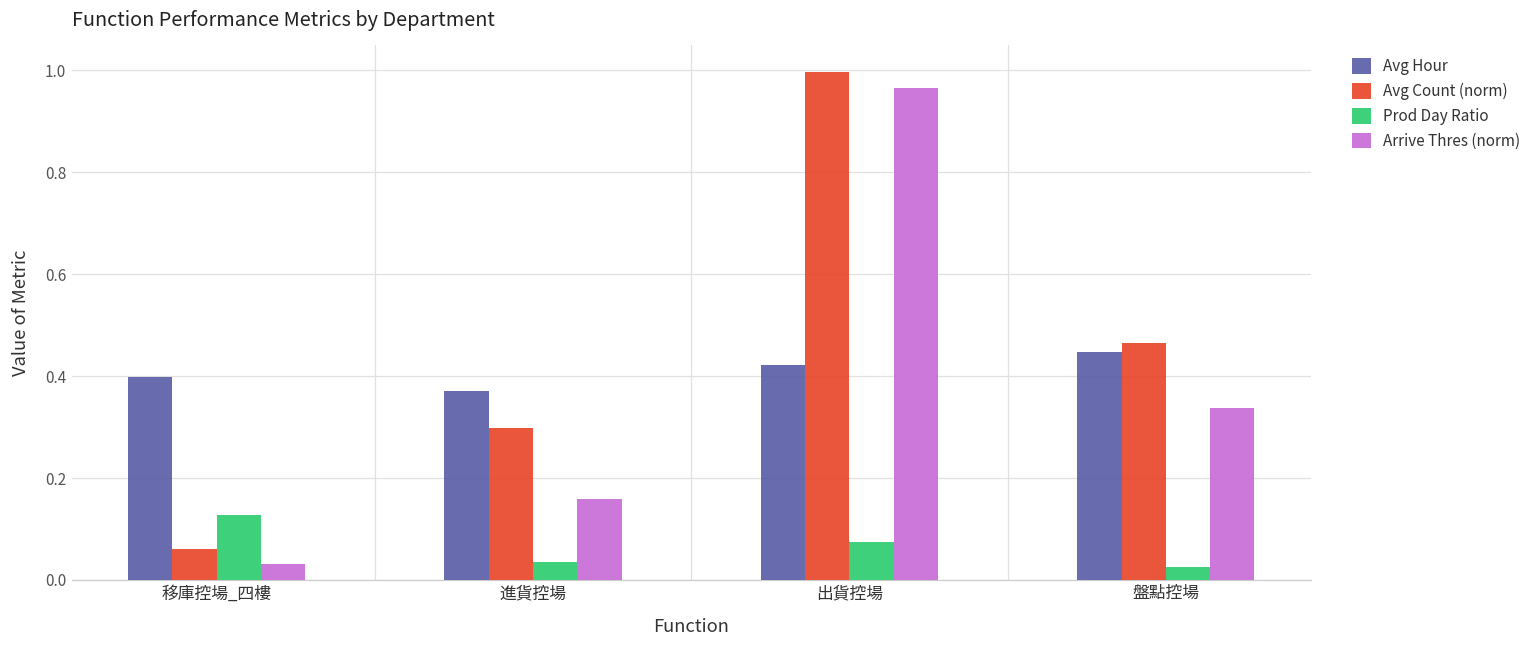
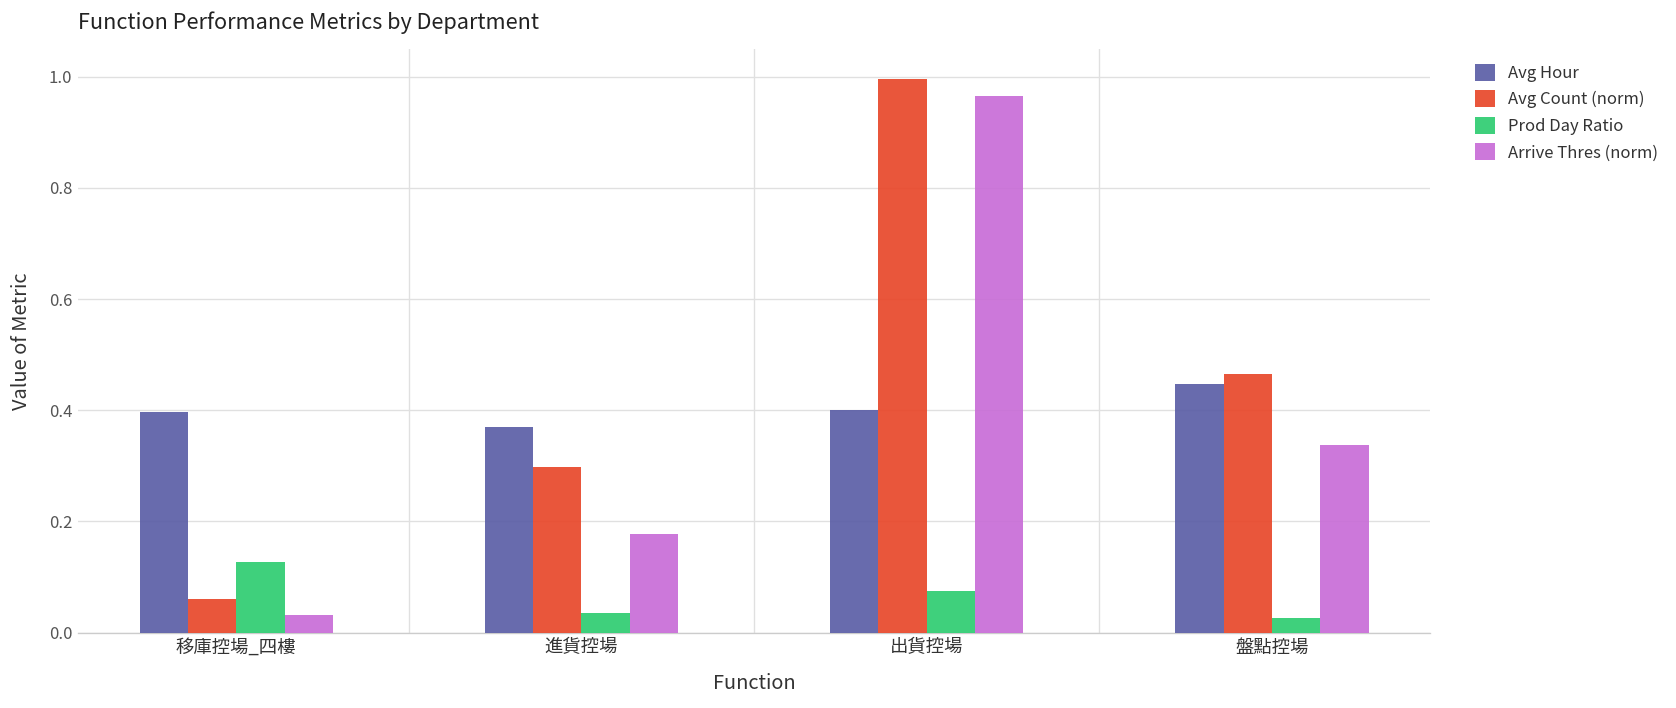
Arrive Thres (norm), 進貨控場: 0.16 -> 0.18
Avg Hour, 出貨控場: 0.42 -> 0.40
